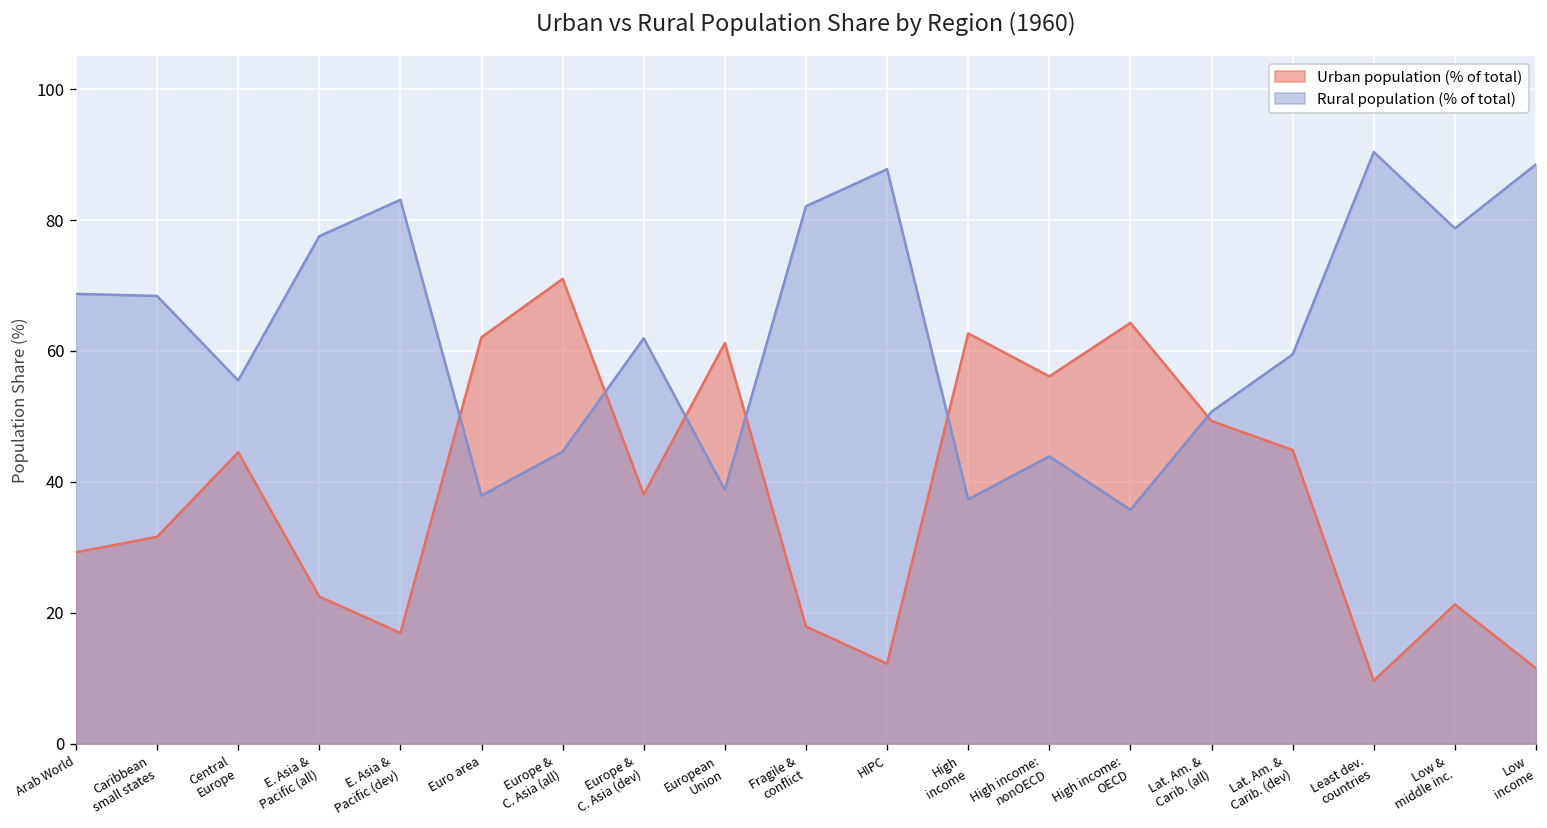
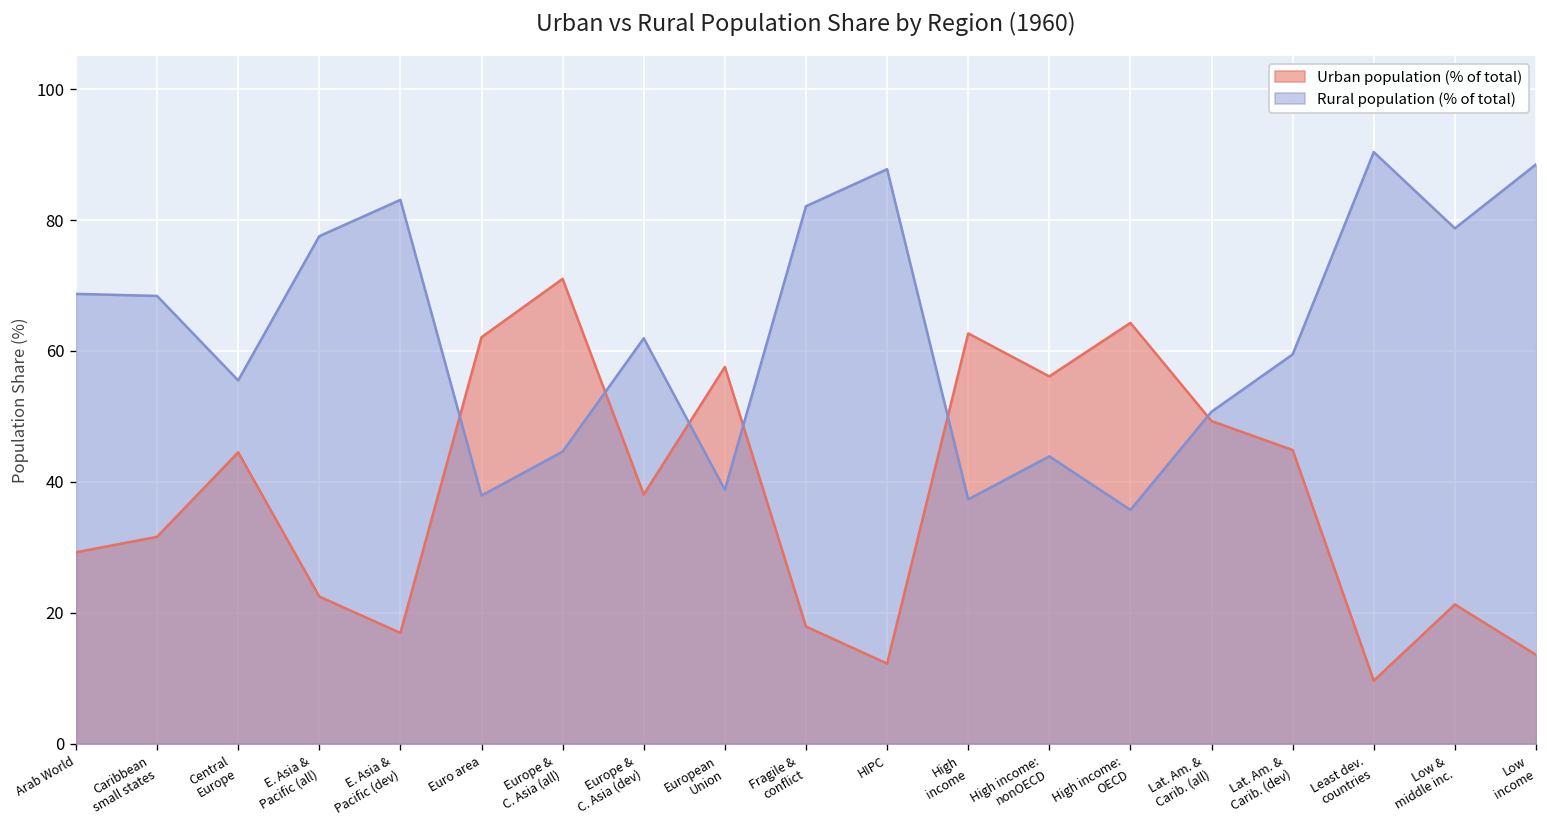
Urban population (% of total), European Union: 61 -> 58
Urban population (% of total), Low income: 11 -> 14
